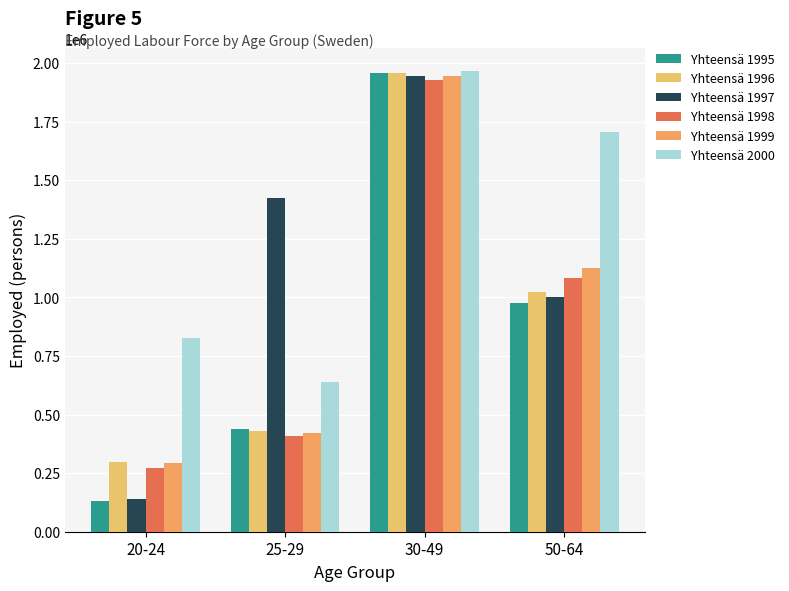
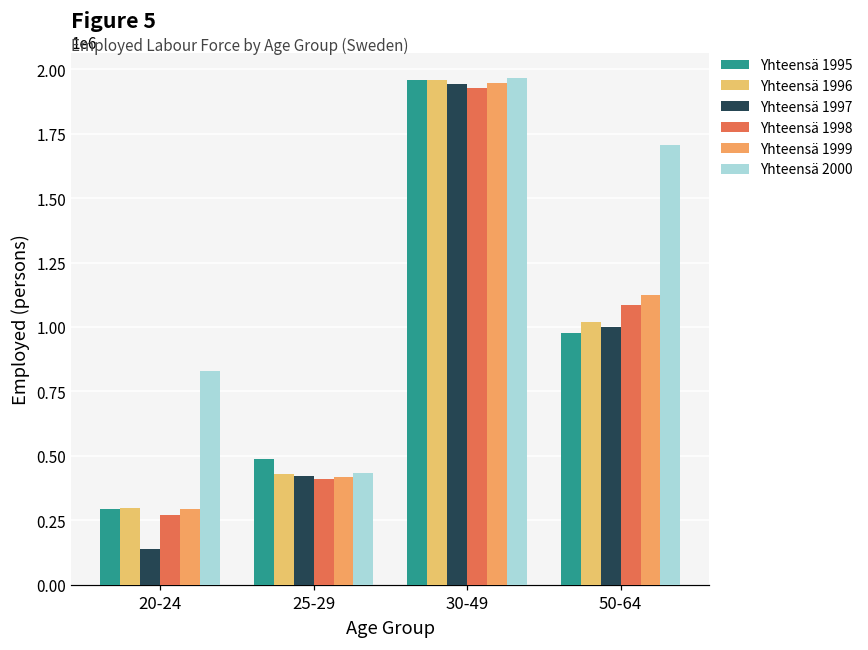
Yhteensä 1995, 20-24: 130000 -> 300000
Yhteensä 1995, 25-29: 440000 -> 490000
Yhteensä 1997, 25-29: 1420000 -> 420000
Yhteensä 2000, 25-29: 640000 -> 430000
